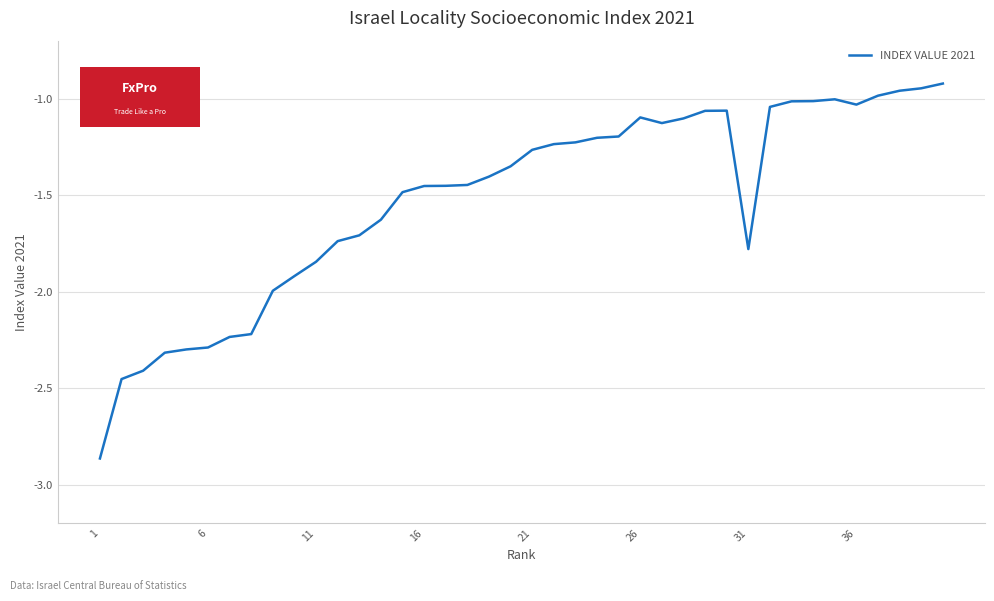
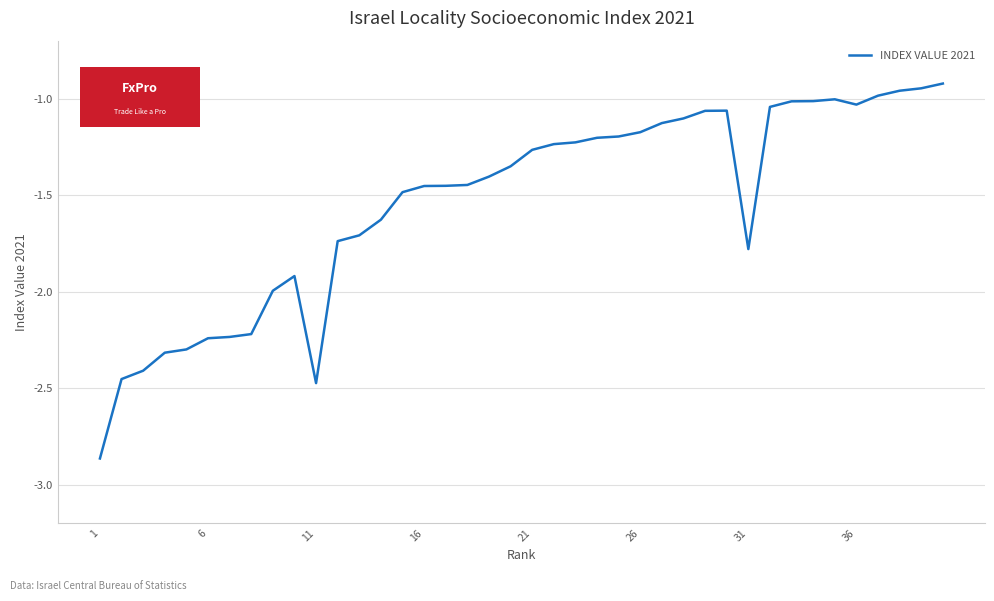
6: -2.29 -> -2.24
11: -1.85 -> -2.47
26: -1.10 -> -1.17
